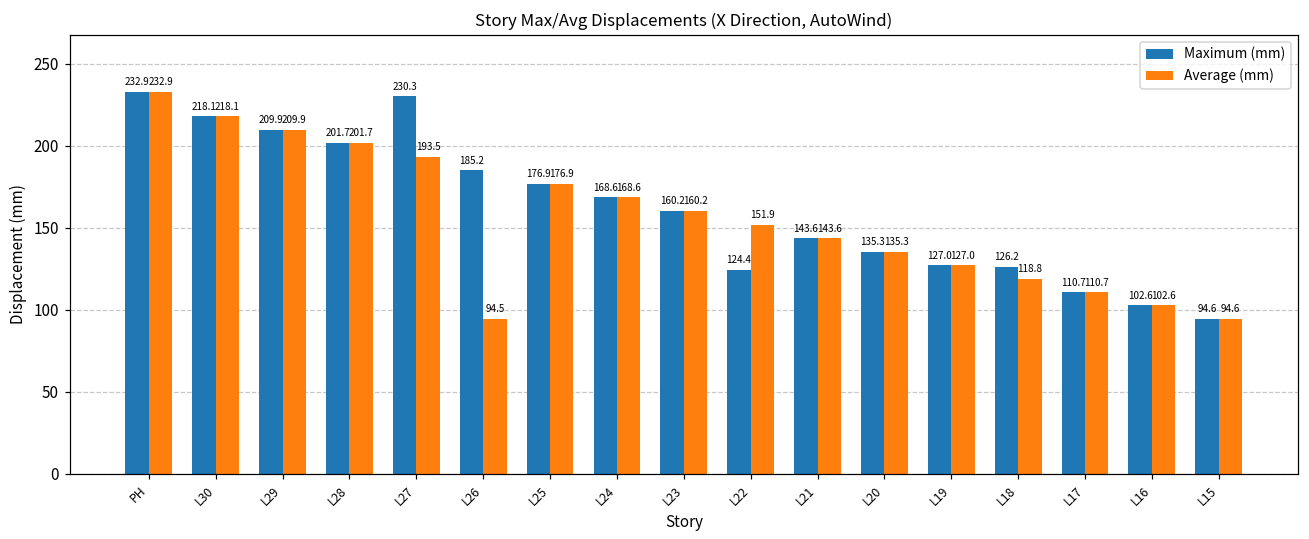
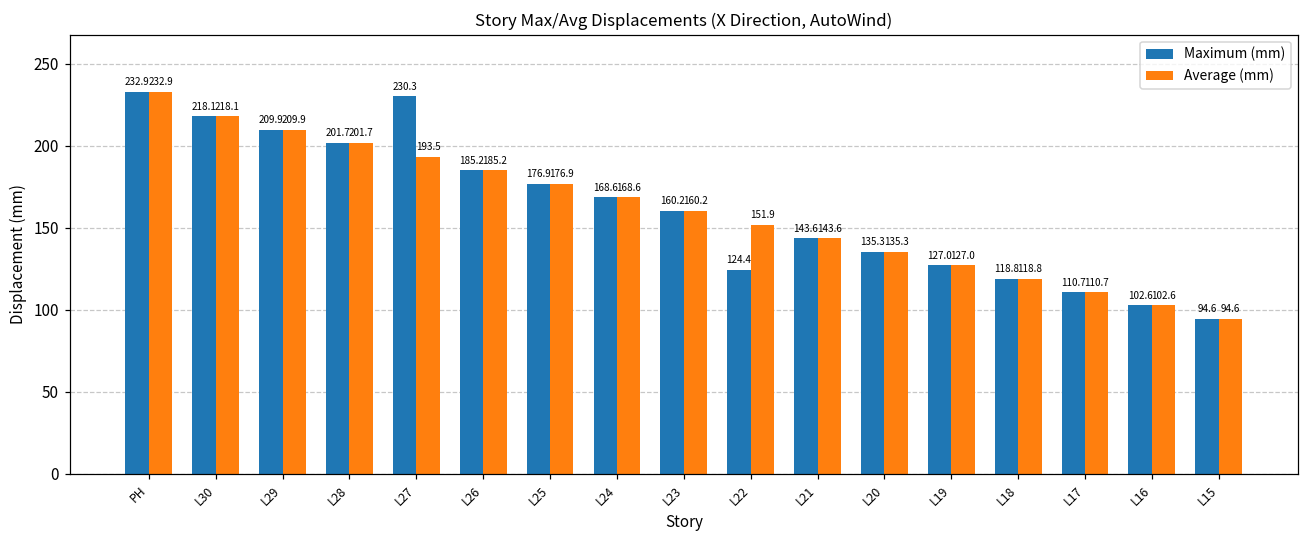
Average (mm), L26: 94.5 -> 185.2
Maximum (mm), L18: 126.2 -> 118.8
